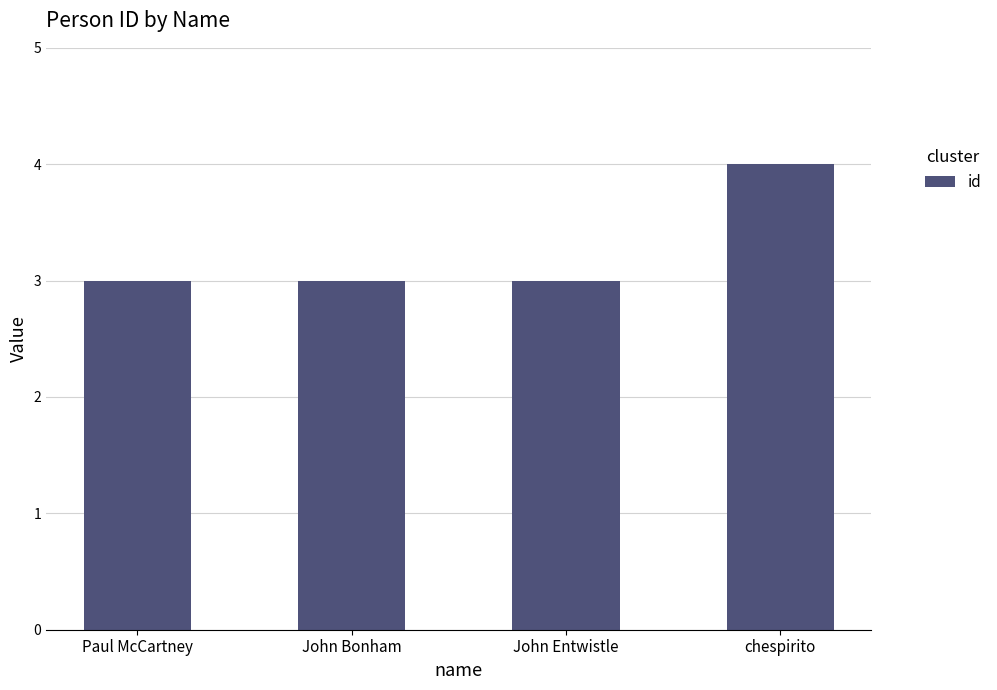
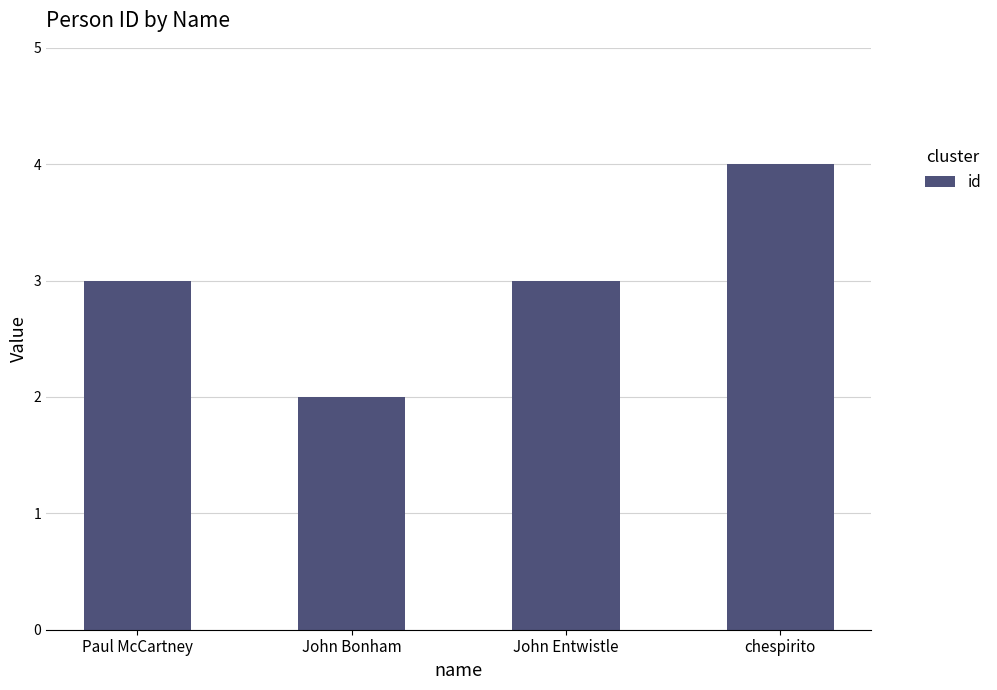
John Bonham: 3 -> 2
